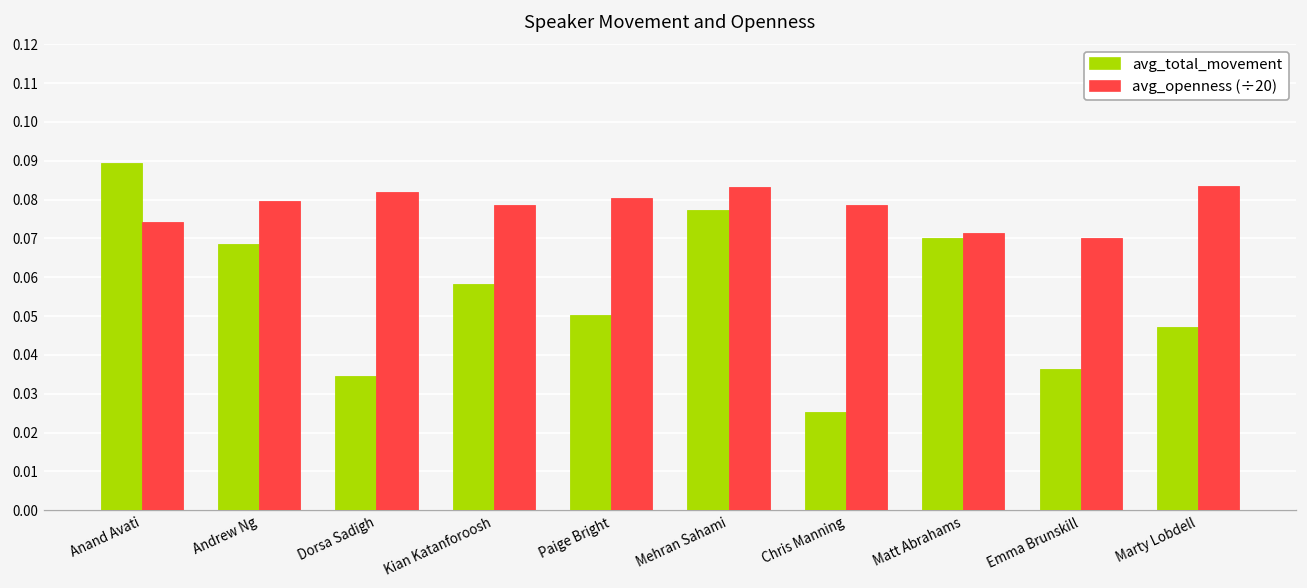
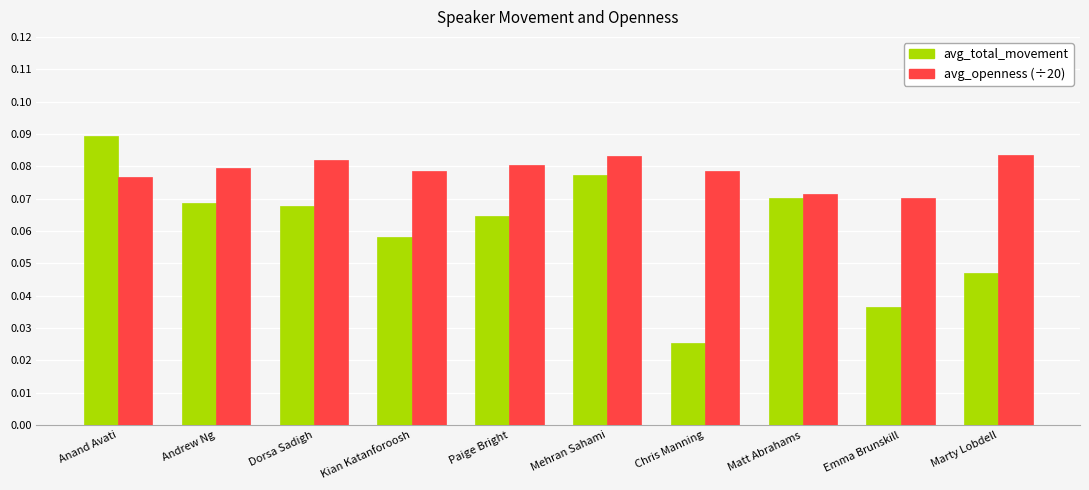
avg_openness (÷20), Anand Avati: 0.074 -> 0.077
avg_total_movement, Dorsa Sadigh: 0.035 -> 0.068
avg_total_movement, Paige Bright: 0.050 -> 0.065
